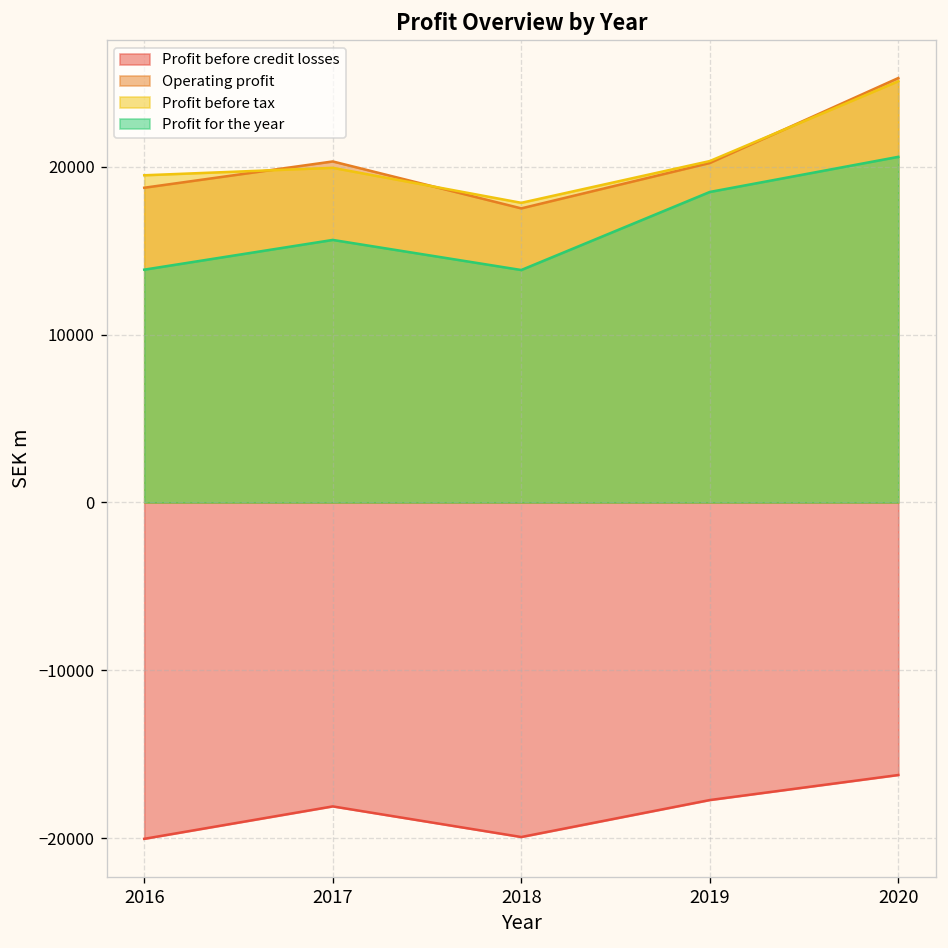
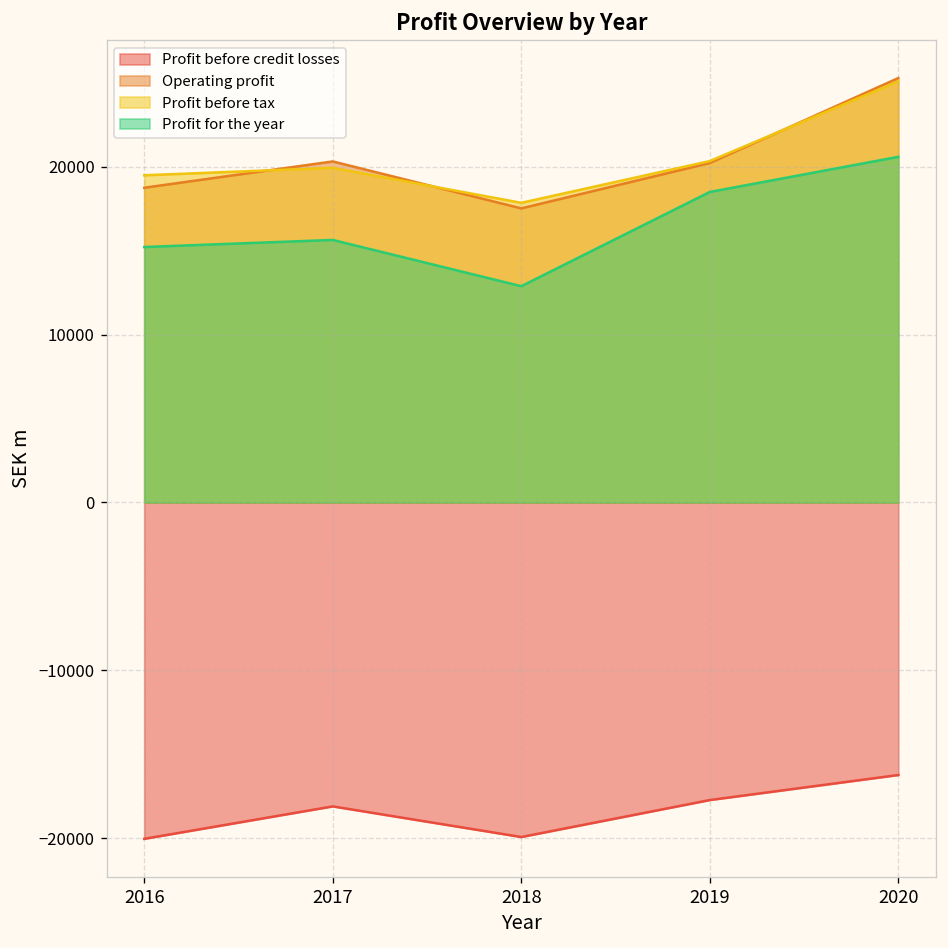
Profit for the year, 2016: 13900 -> 15200
Profit for the year, 2018: 13900 -> 12900
